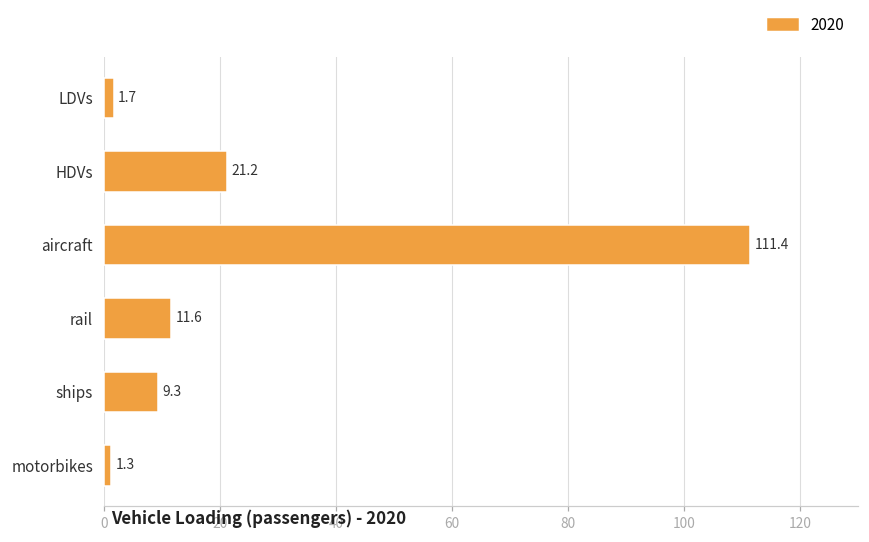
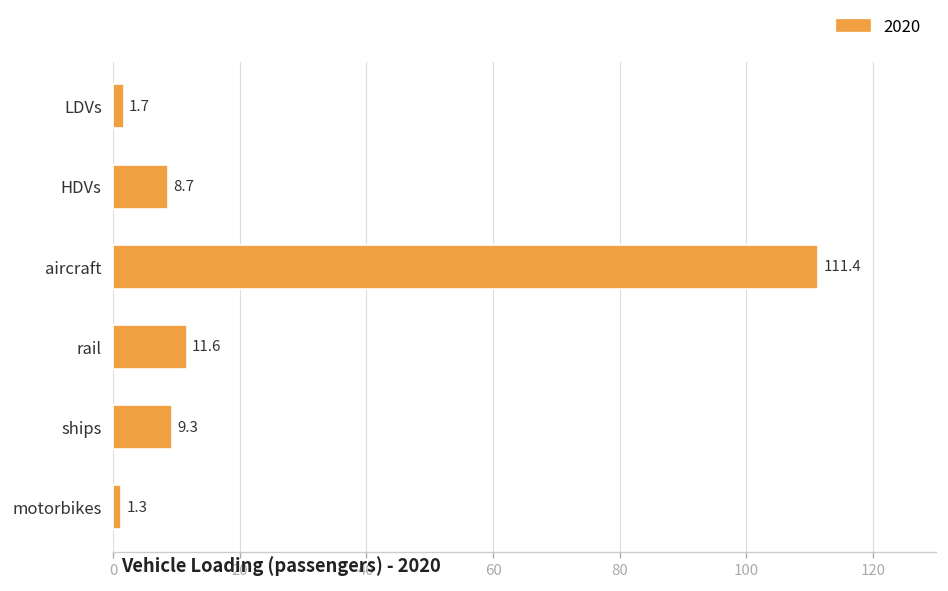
HDVs: 21.2 -> 8.7
